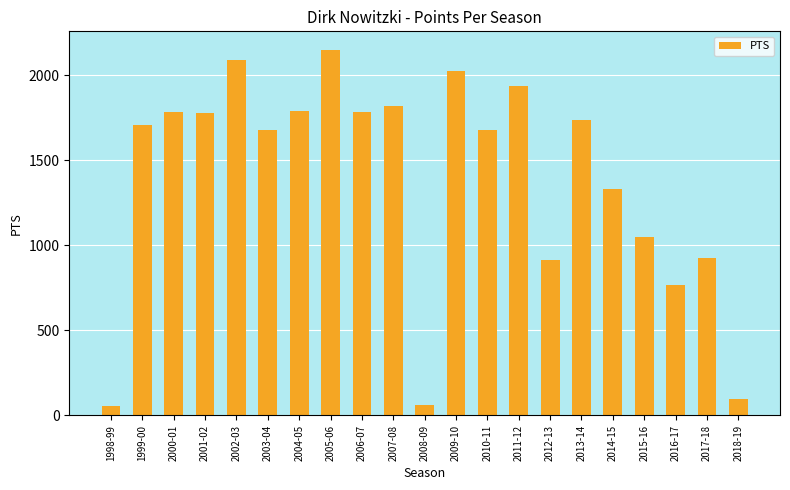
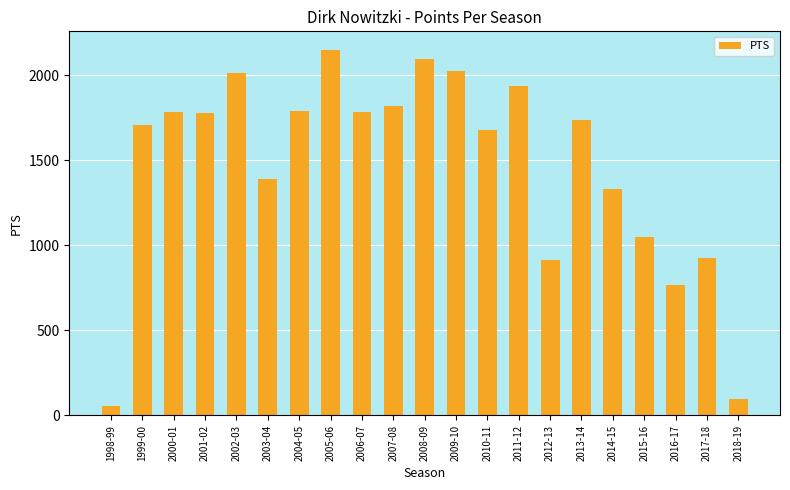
2002-03: 2090 -> 2010
2003-04: 1680 -> 1390
2008-09: 60 -> 2090
